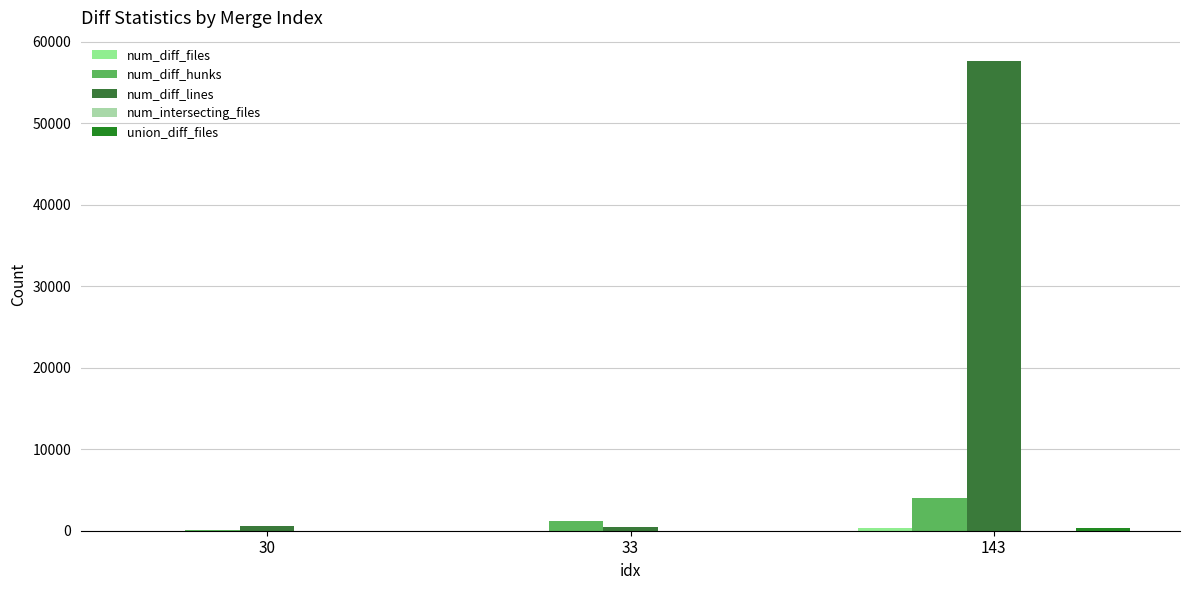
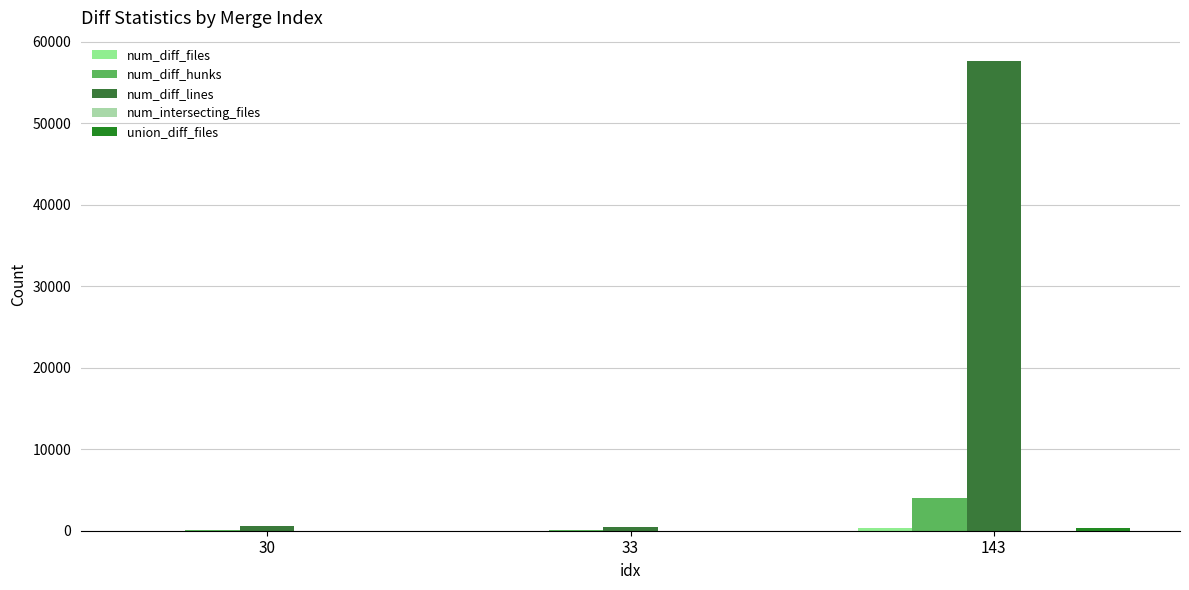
num_diff_hunks, 33: 1000 -> 0
